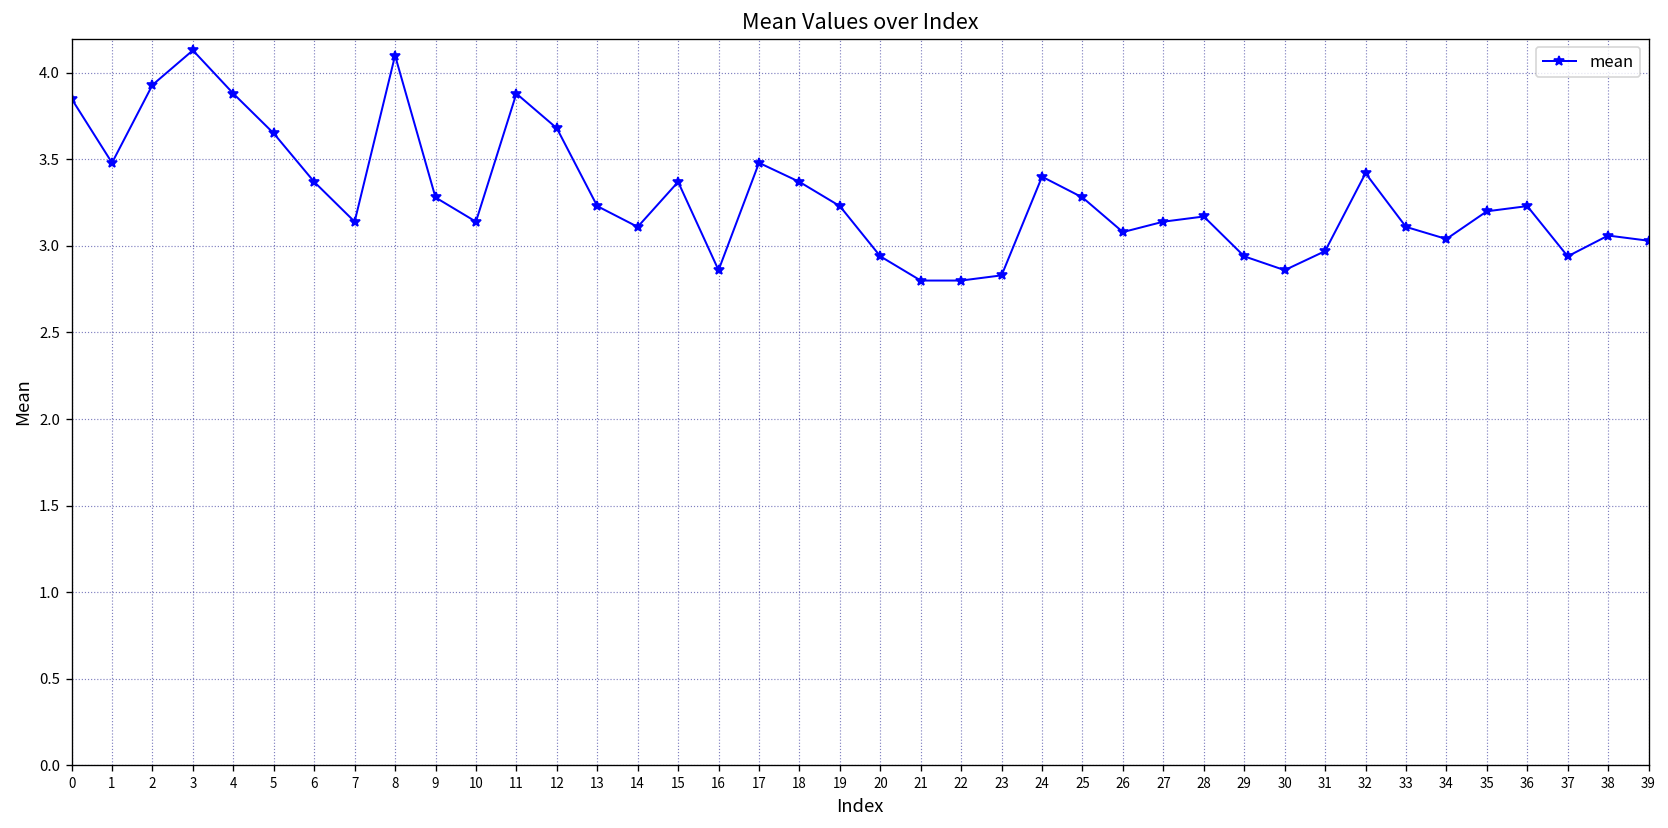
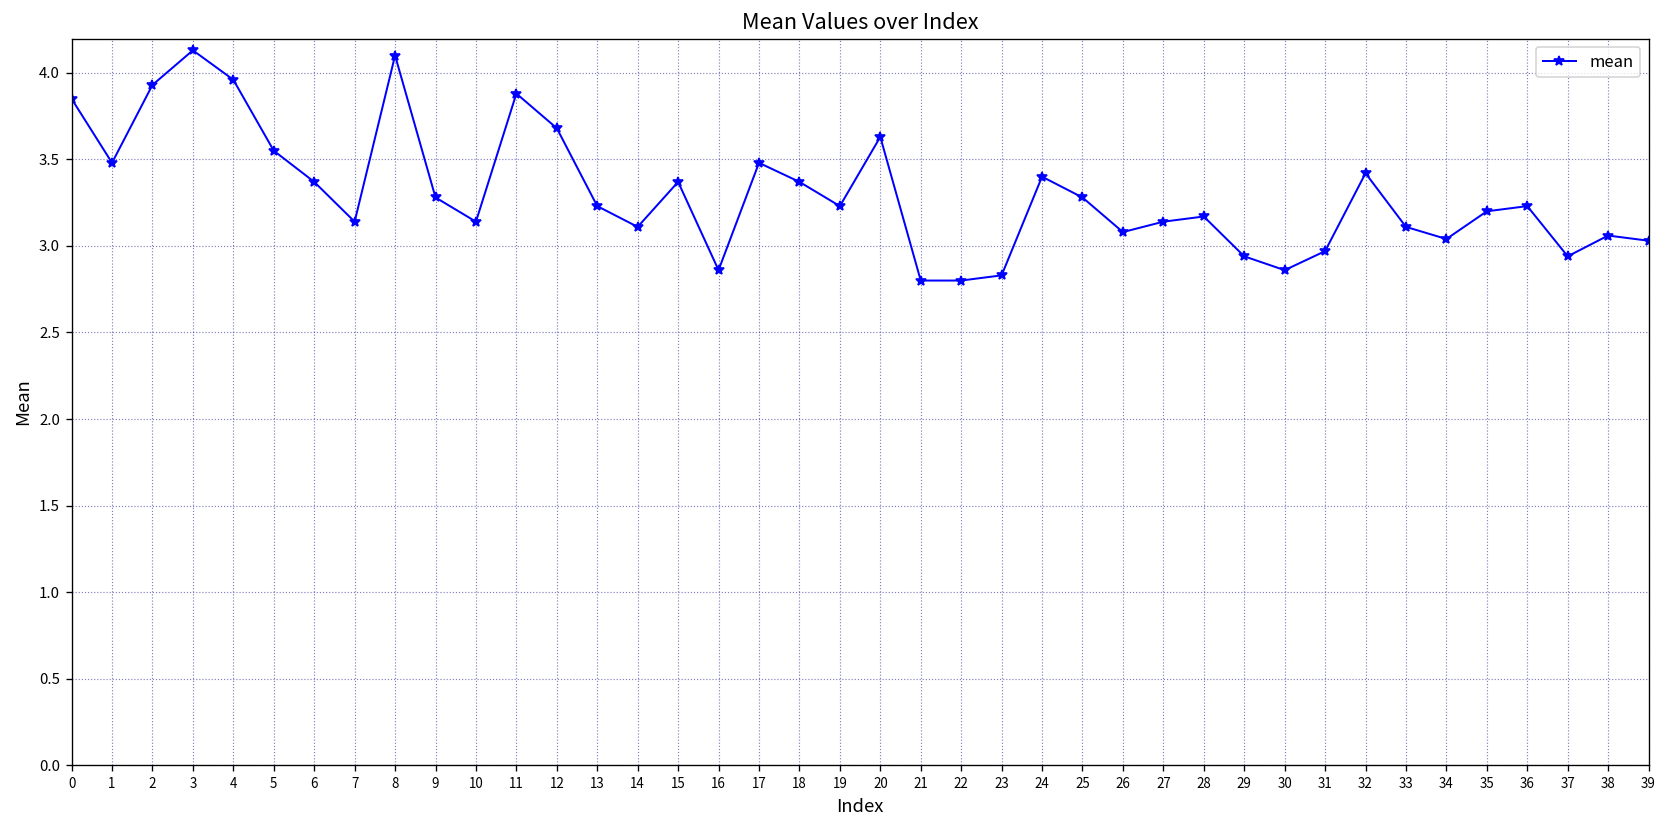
4: 3.88 -> 3.96
5: 3.65 -> 3.55
20: 2.94 -> 3.63
